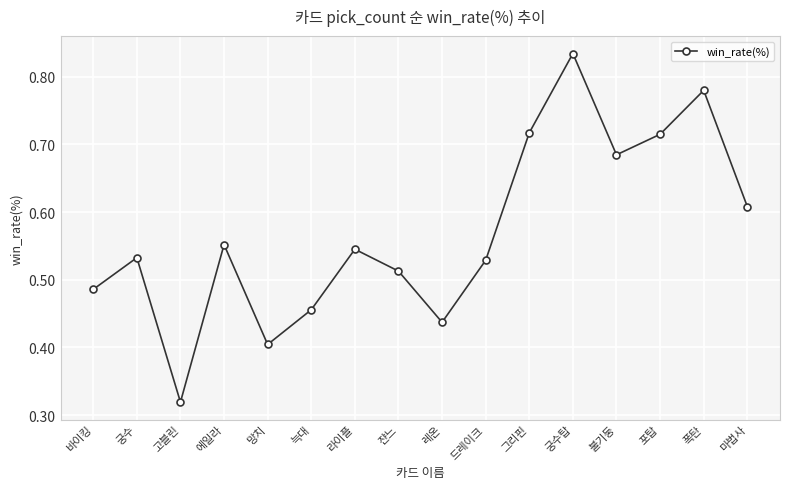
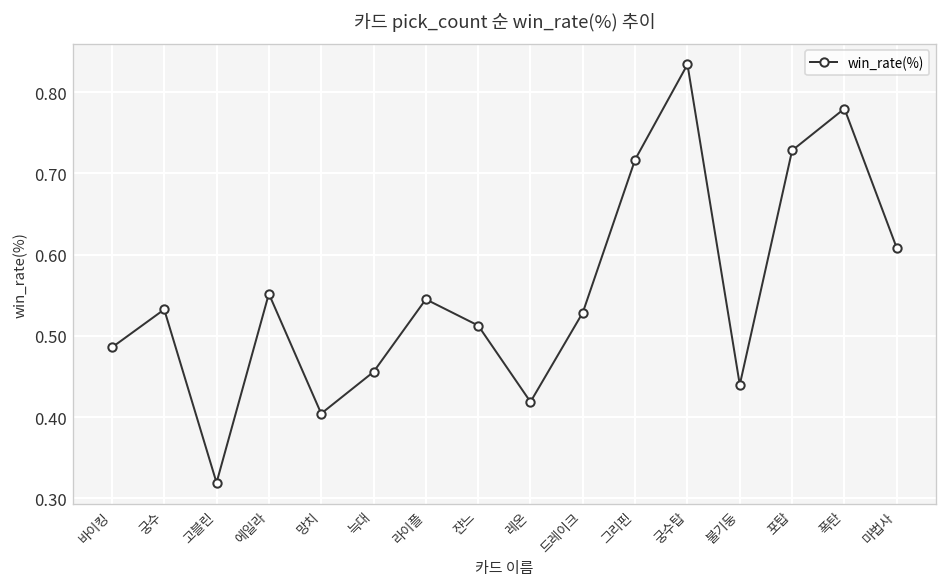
레온: 0.44 -> 0.42
불기둥: 0.68 -> 0.44
포탑: 0.71 -> 0.73
